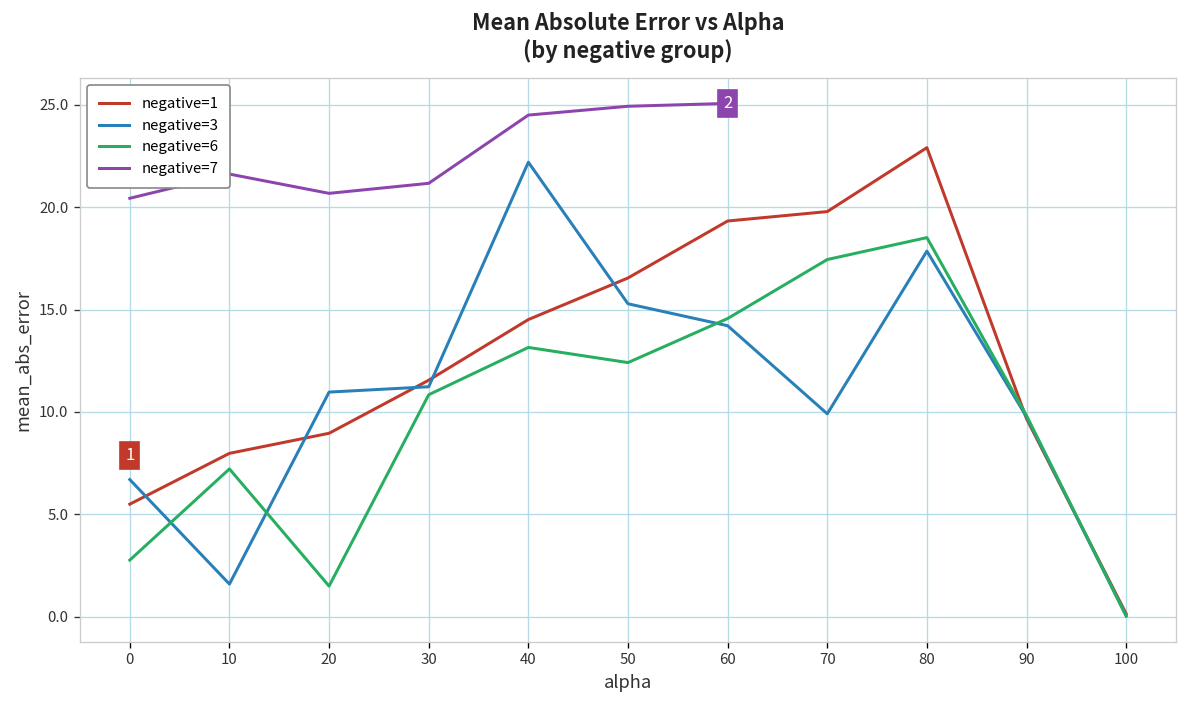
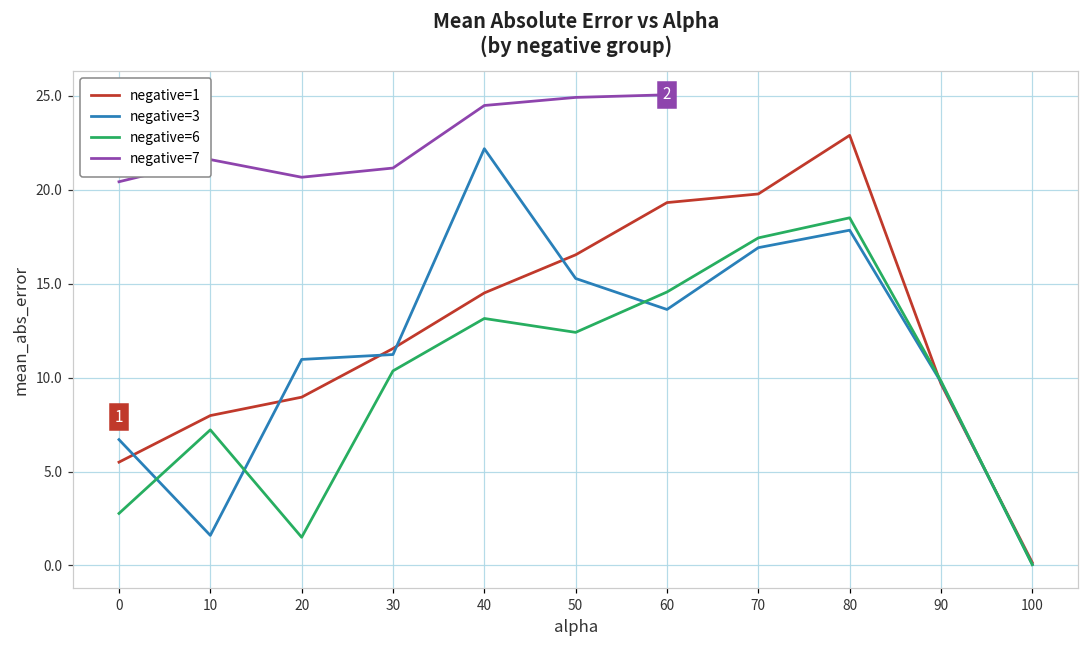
negative=6, 30: 10.8 -> 10.4
negative=3, 60: 14.2 -> 13.6
negative=3, 70: 9.9 -> 16.9
